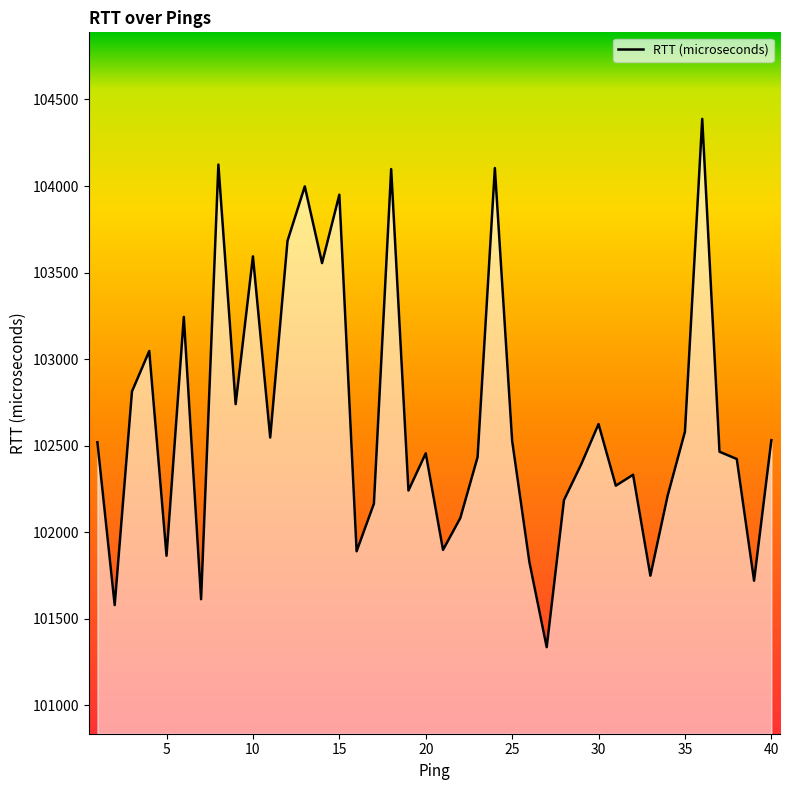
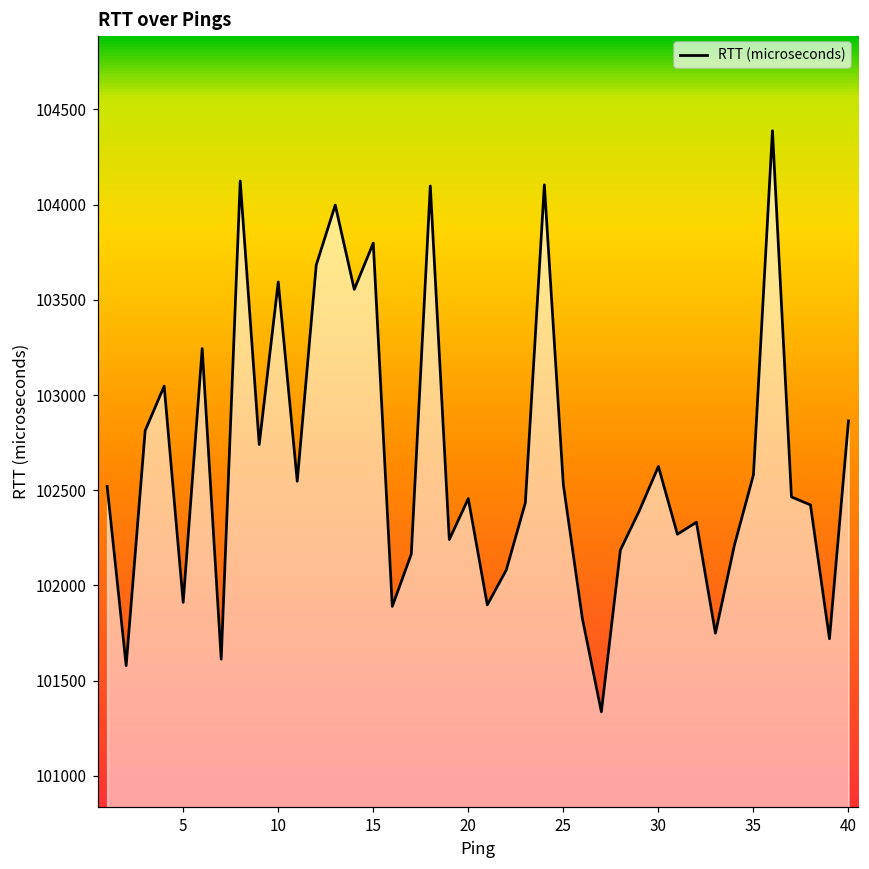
5: 101860 -> 101910
15: 103950 -> 103800
40: 102530 -> 102860
